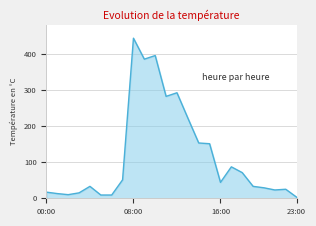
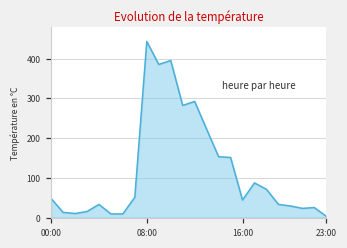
00:00: 20 -> 50
